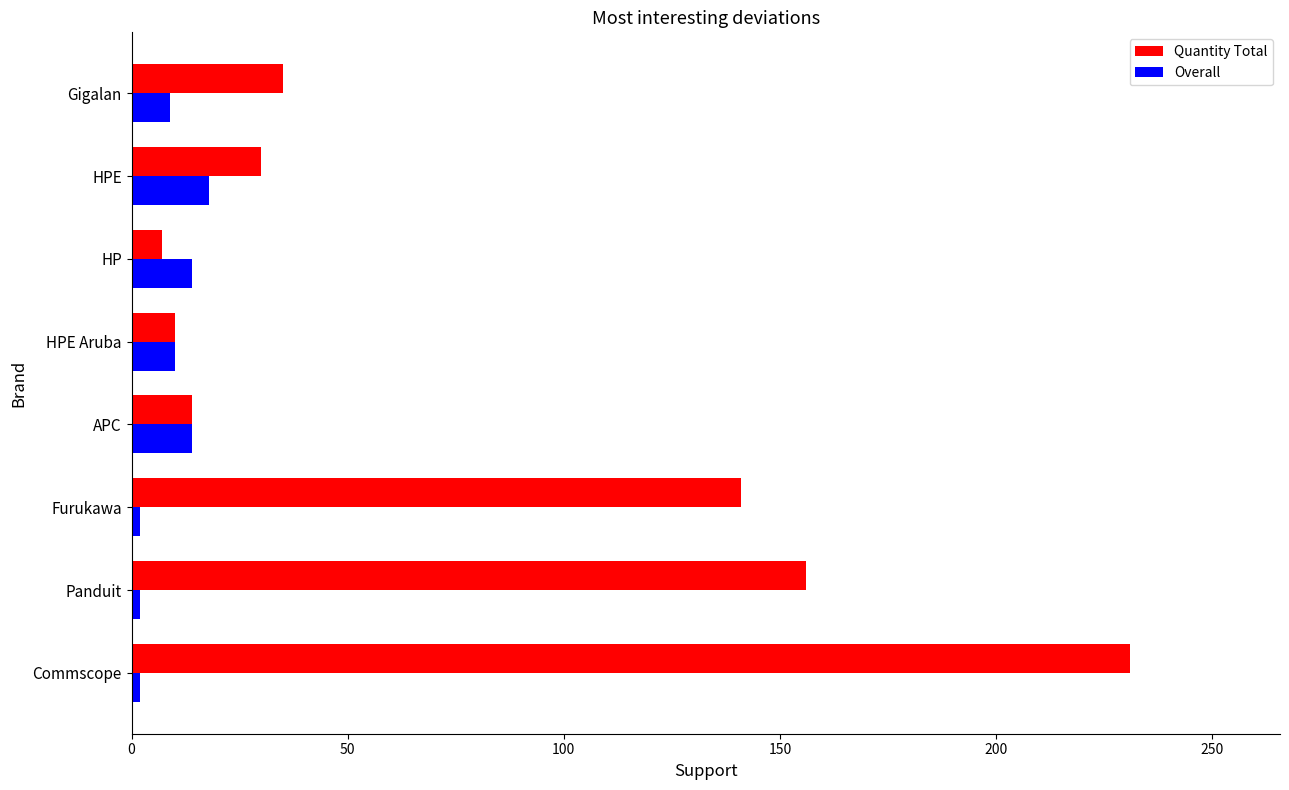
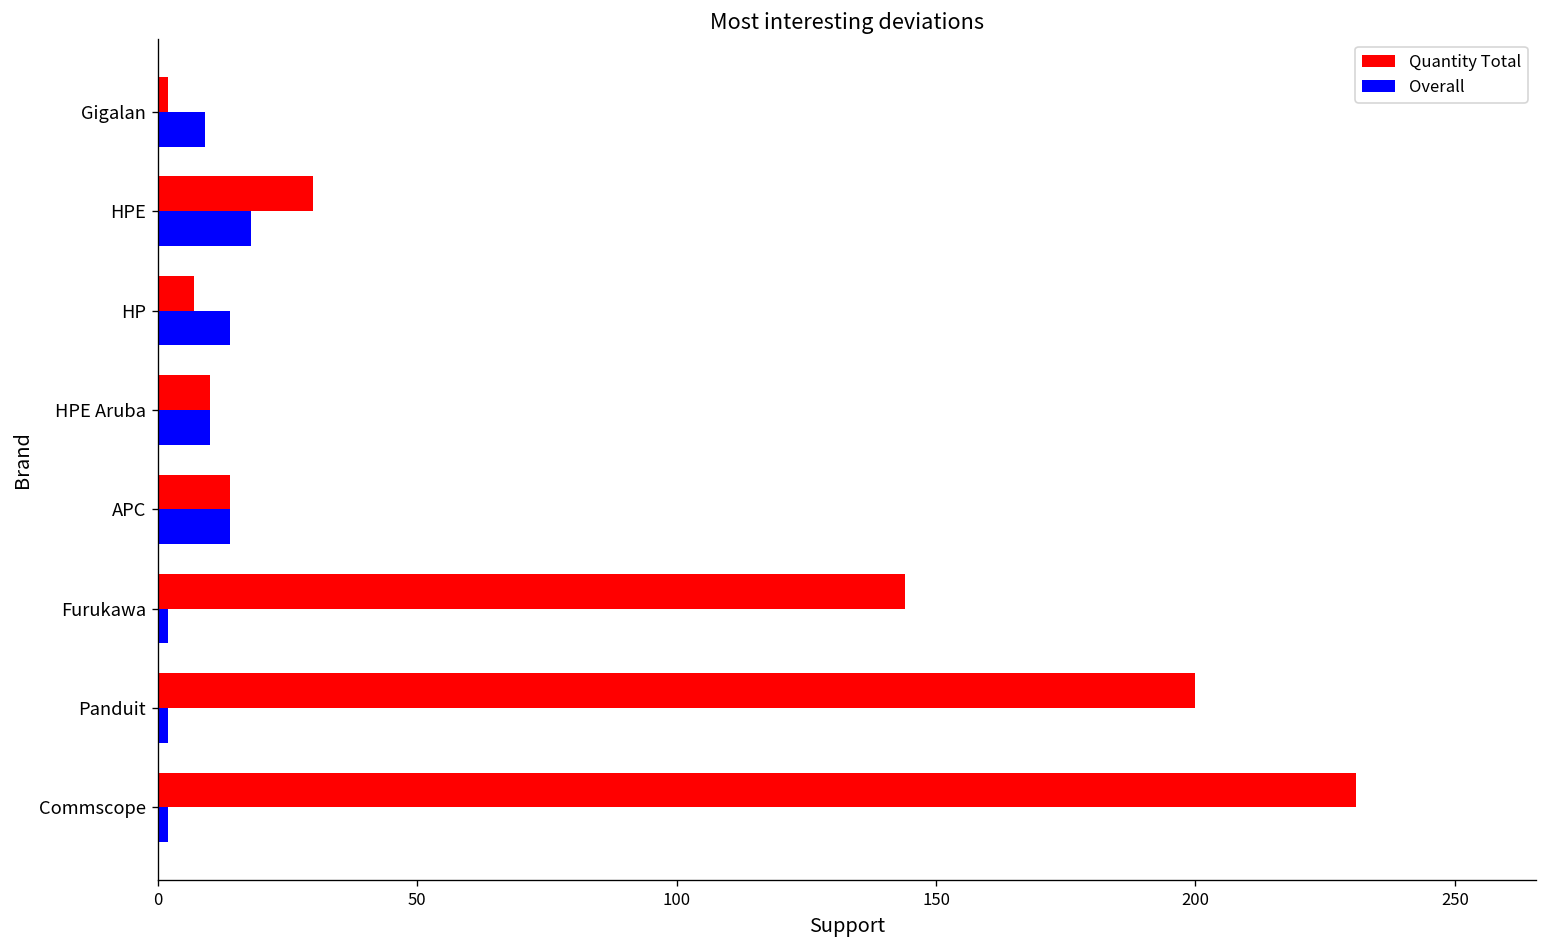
Quantity Total, Gigalan: 35 -> 2
Quantity Total, Furukawa: 141 -> 144
Quantity Total, Panduit: 156 -> 200
